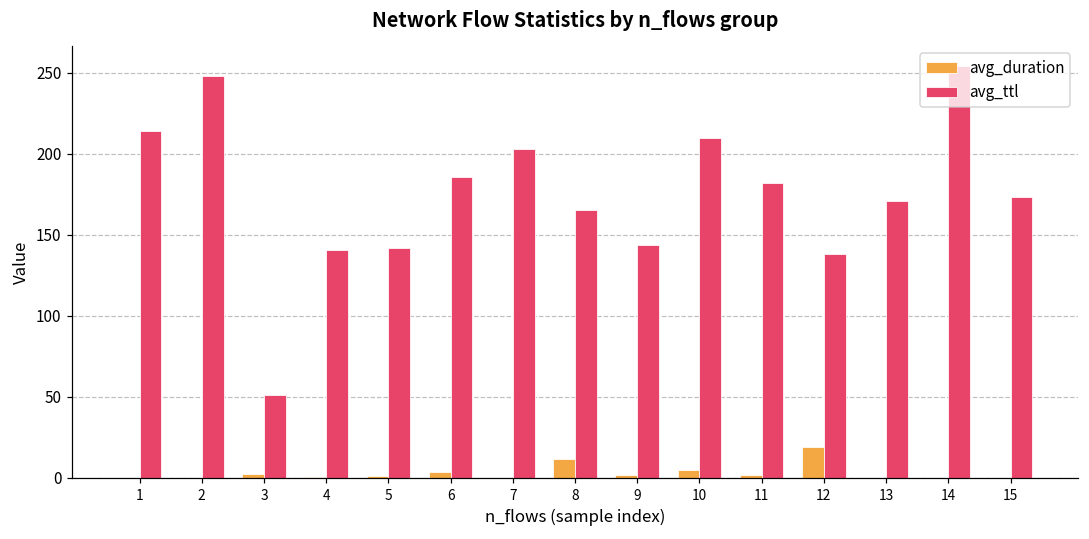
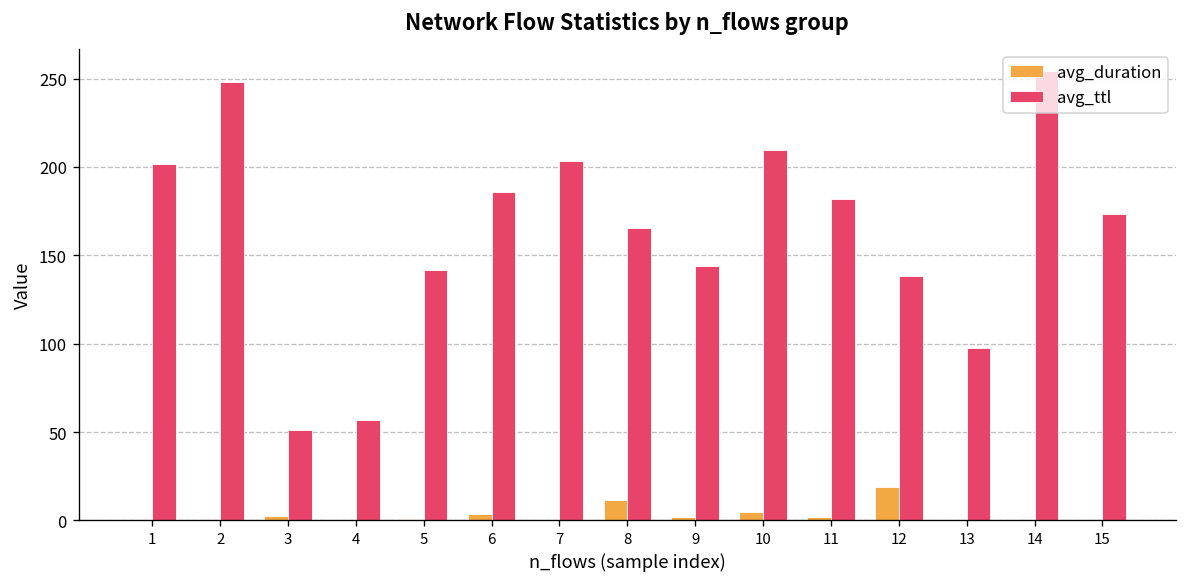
avg_ttl, 1: 214 -> 202
avg_ttl, 4: 141 -> 57
avg_ttl, 13: 171 -> 98
